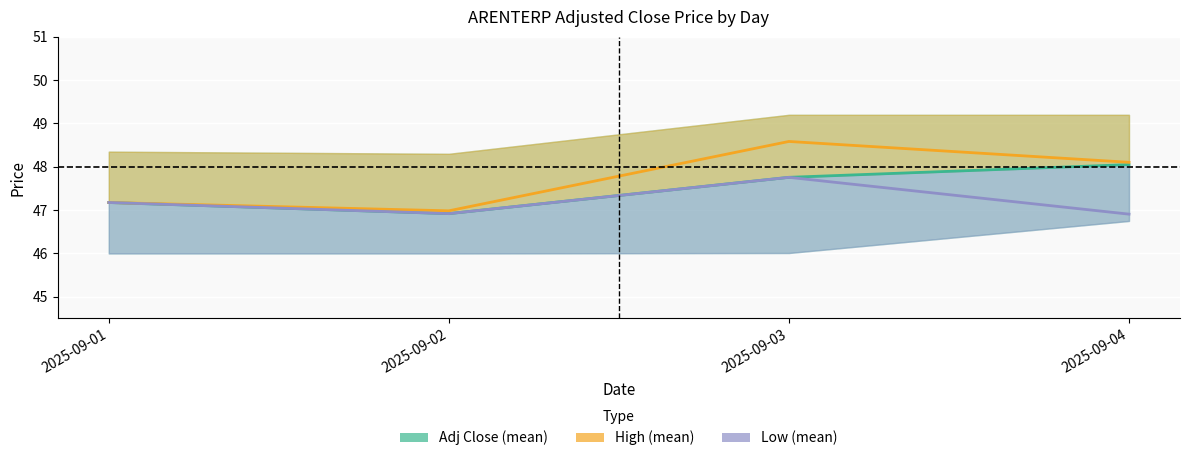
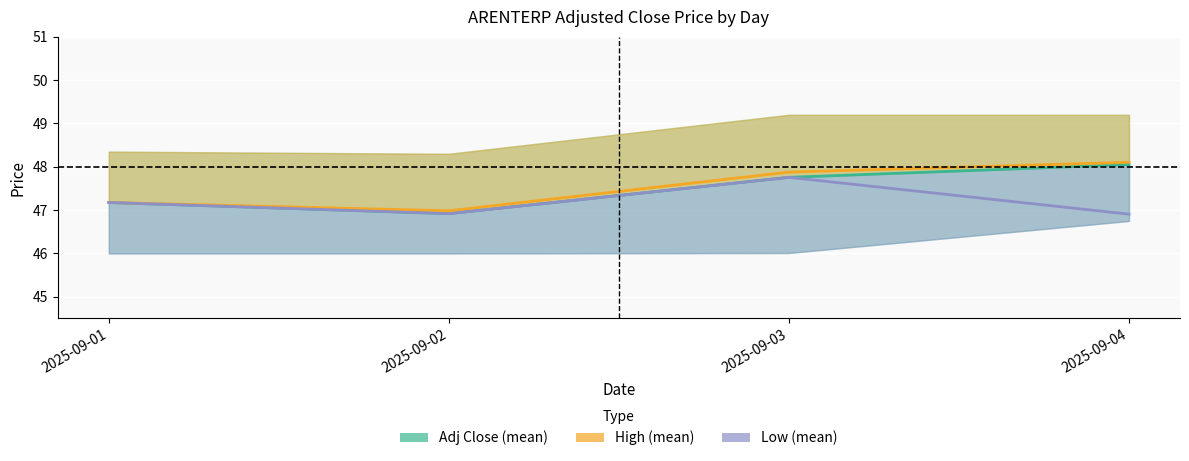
High (mean), 2025-09-03: 48.6 -> 47.9
